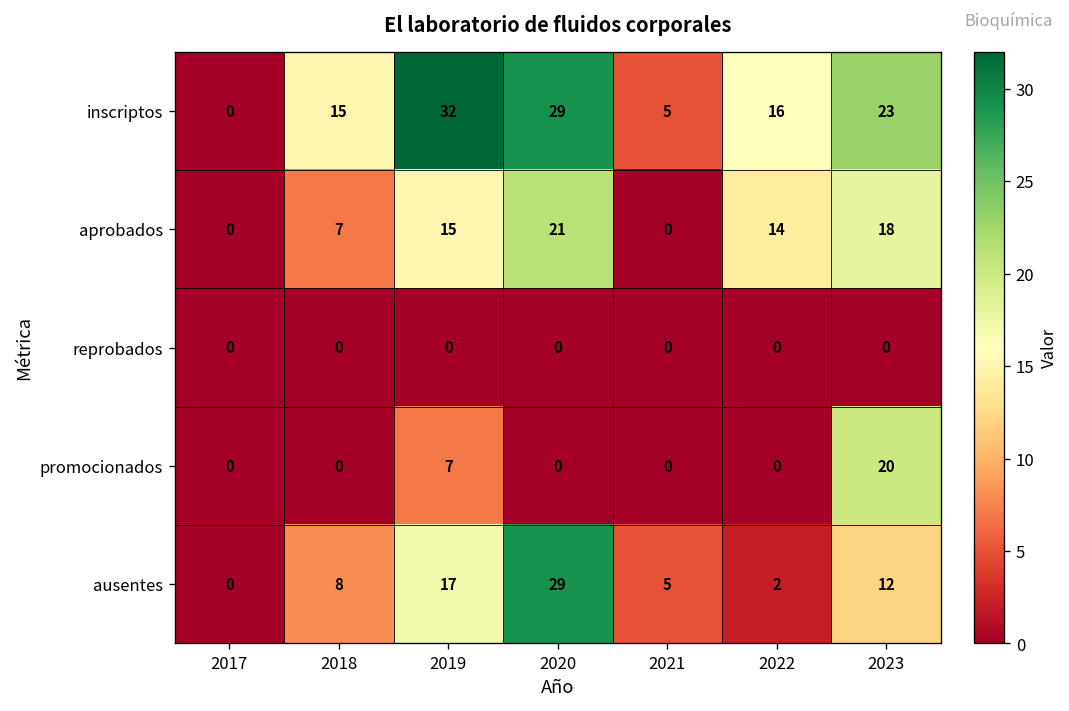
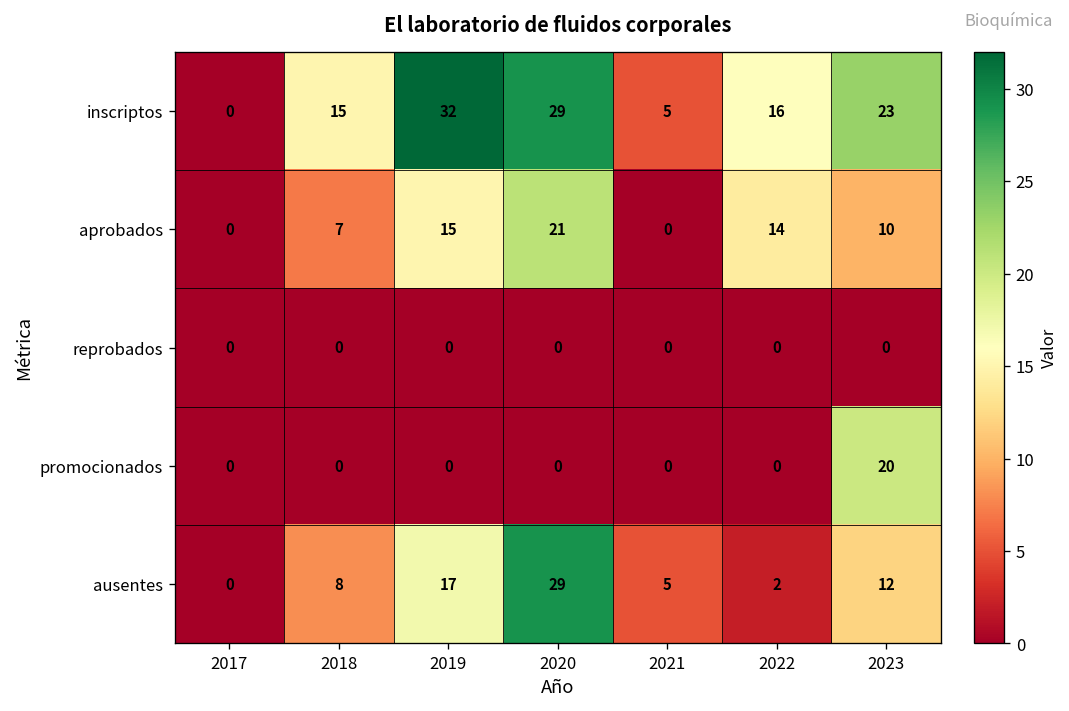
aprobados, 2023: 18 -> 10
promocionados, 2019: 7 -> 0
